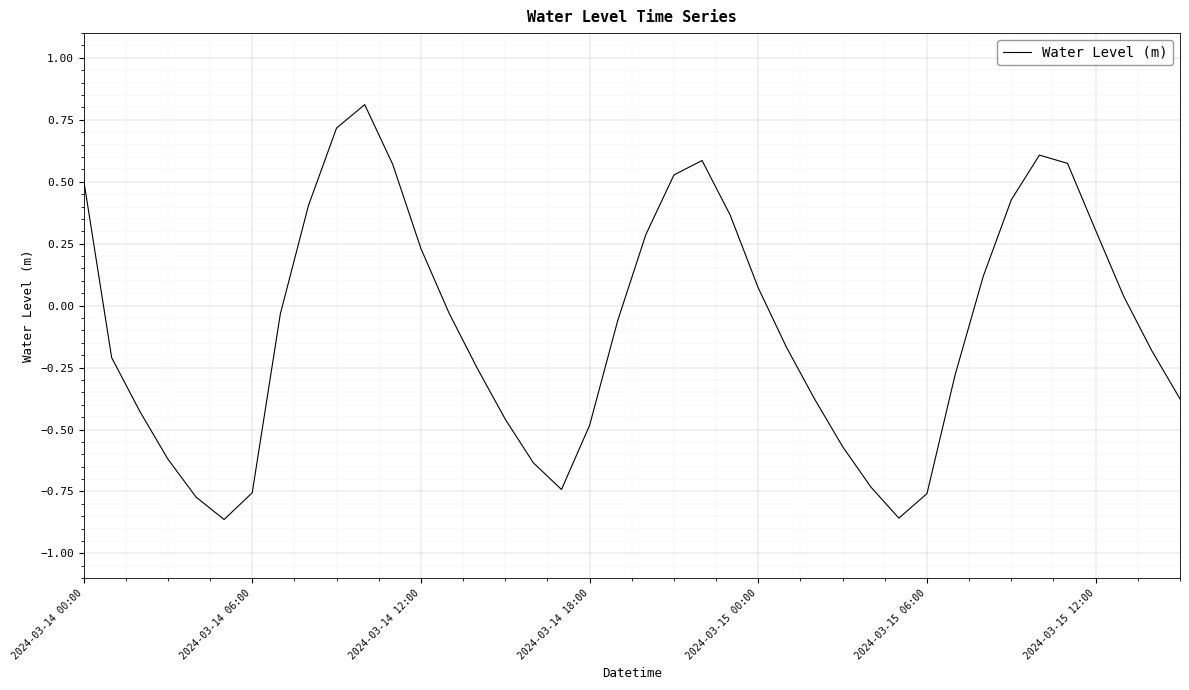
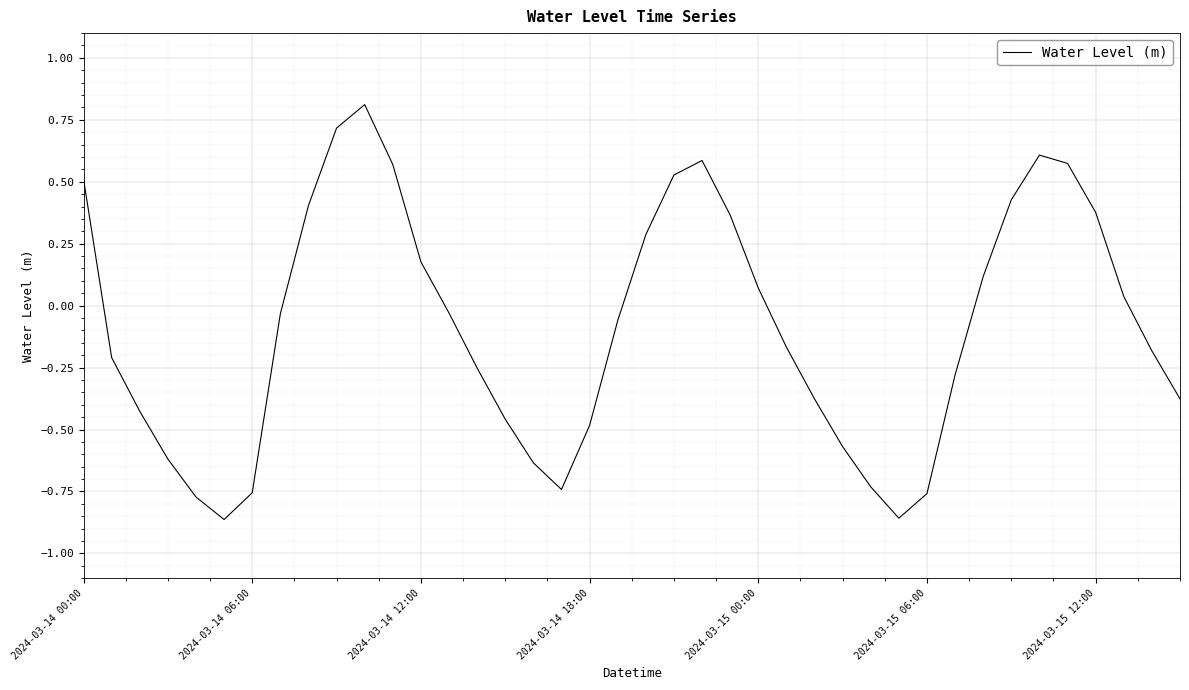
2024-03-14 12:00: 0.23 -> 0.18
2024-03-15 12:00: 0.30 -> 0.38
